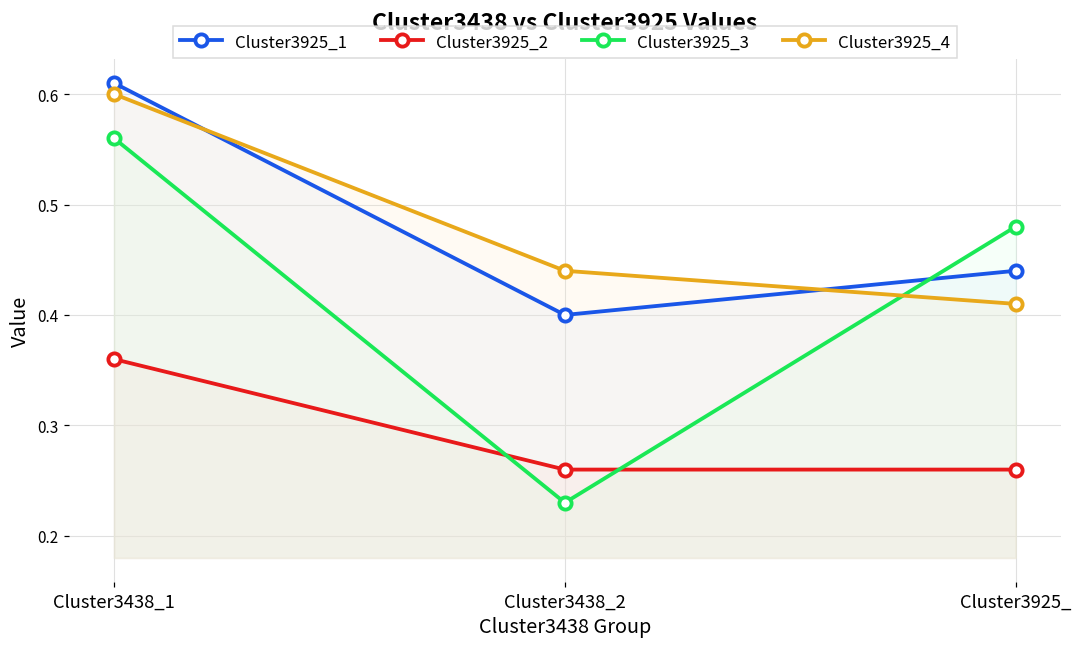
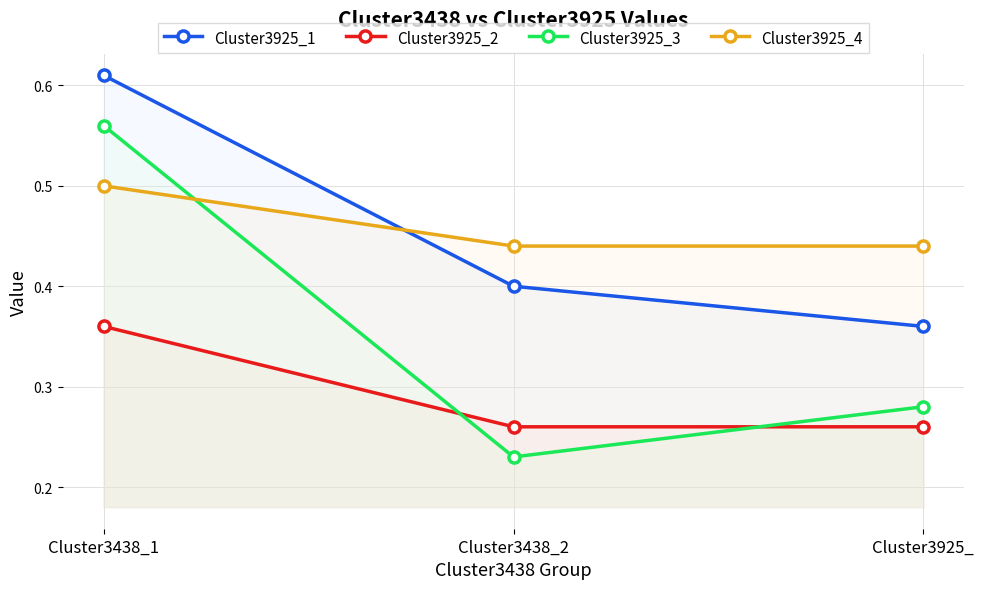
Cluster3925_4, Cluster3438_1: 0.6 -> 0.5
Cluster3925_1, Cluster3925_: 0.44 -> 0.36
Cluster3925_3, Cluster3925_: 0.48 -> 0.28
Cluster3925_4, Cluster3925_: 0.41 -> 0.44
